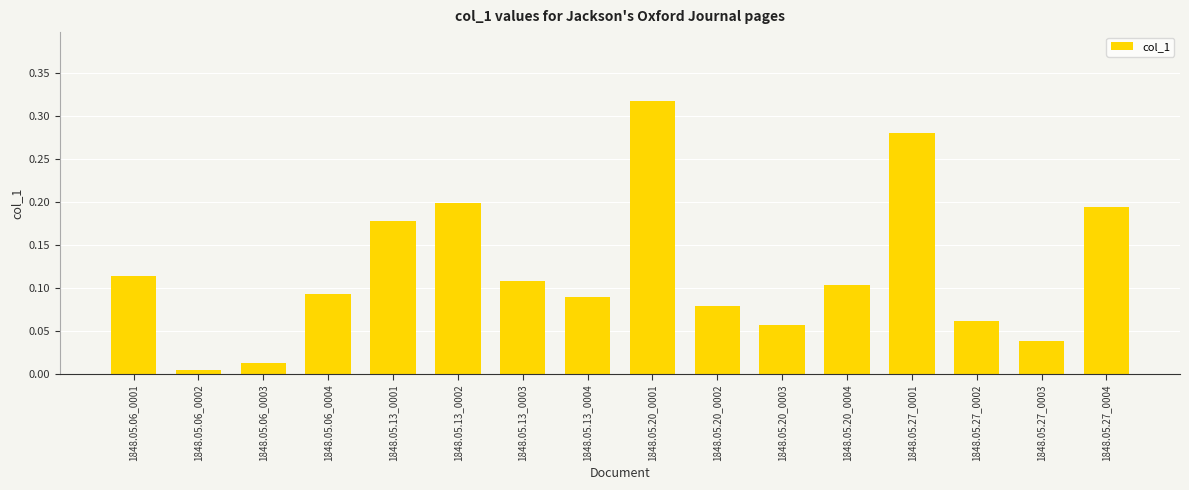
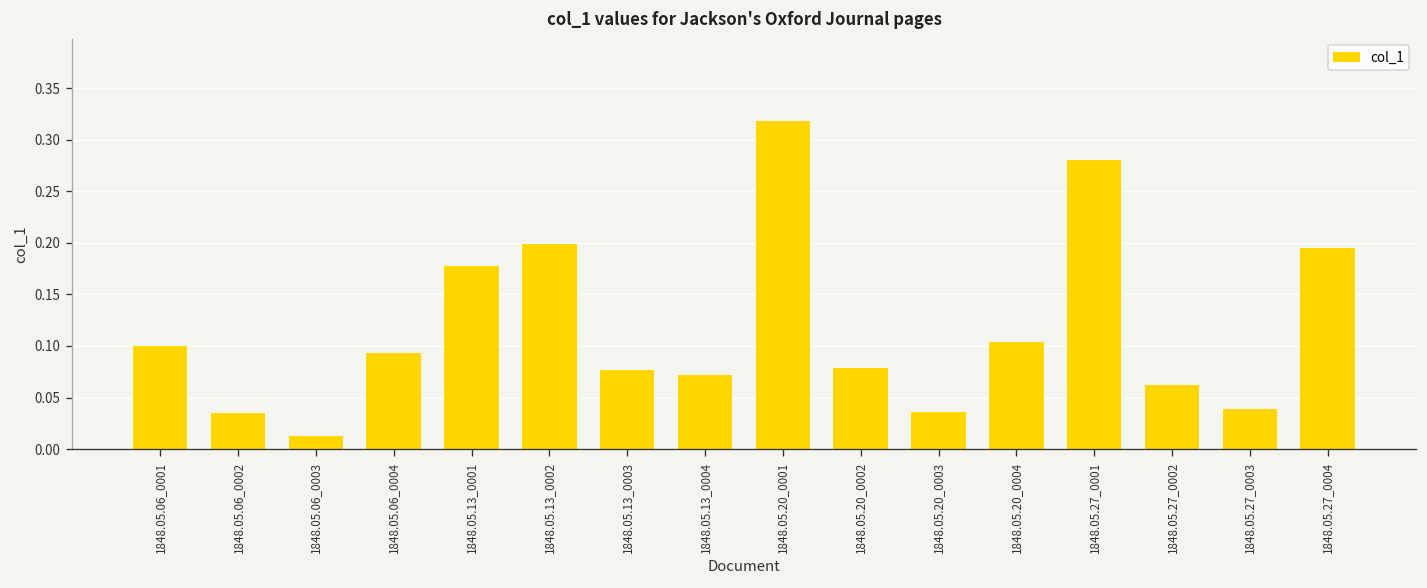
1848.05.06_0001: 0.11 -> 0.10
1848.05.06_0002: 0.01 -> 0.03
1848.05.13_0003: 0.11 -> 0.08
1848.05.13_0004: 0.09 -> 0.07
1848.05.20_0003: 0.06 -> 0.04
